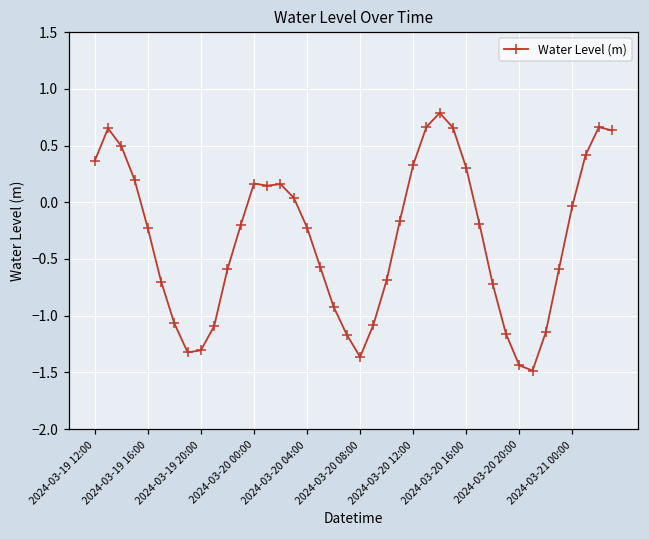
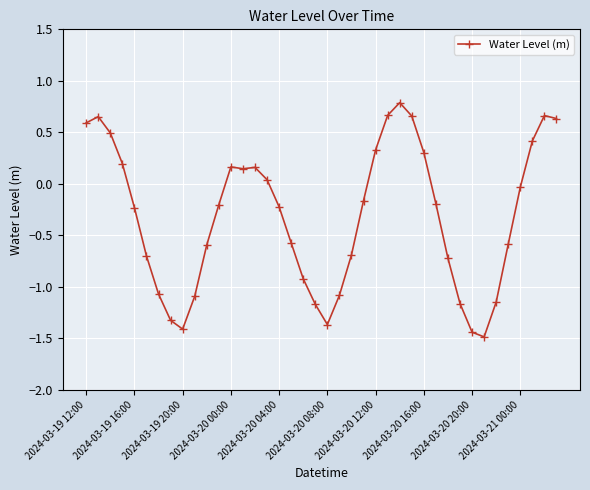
2024-03-19 12:00: 0.37 -> 0.59
2024-03-19 20:00: -1.31 -> -1.41
